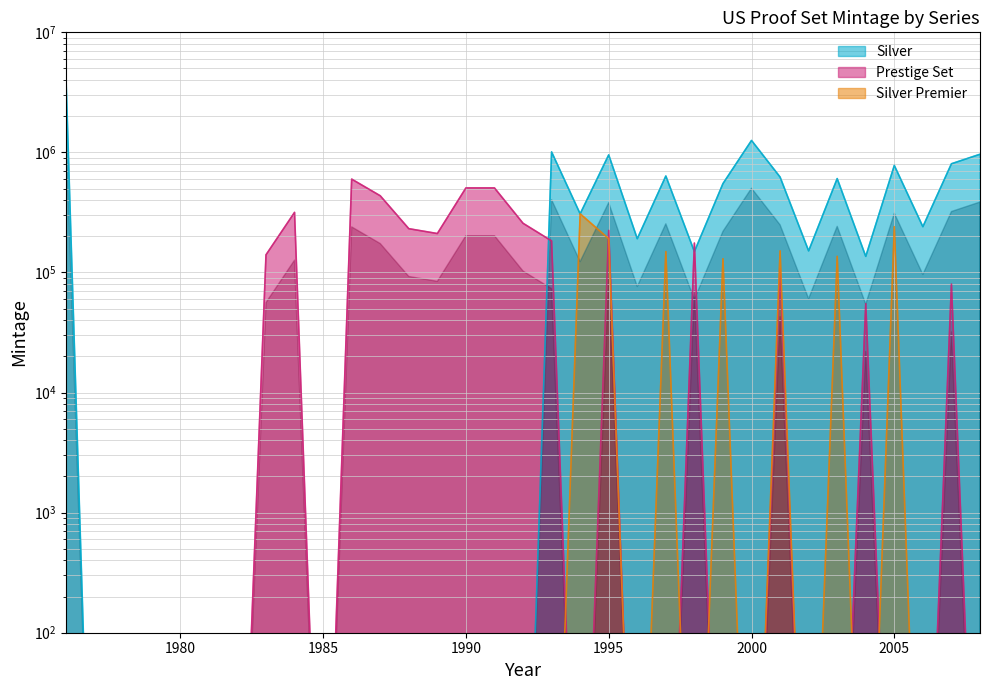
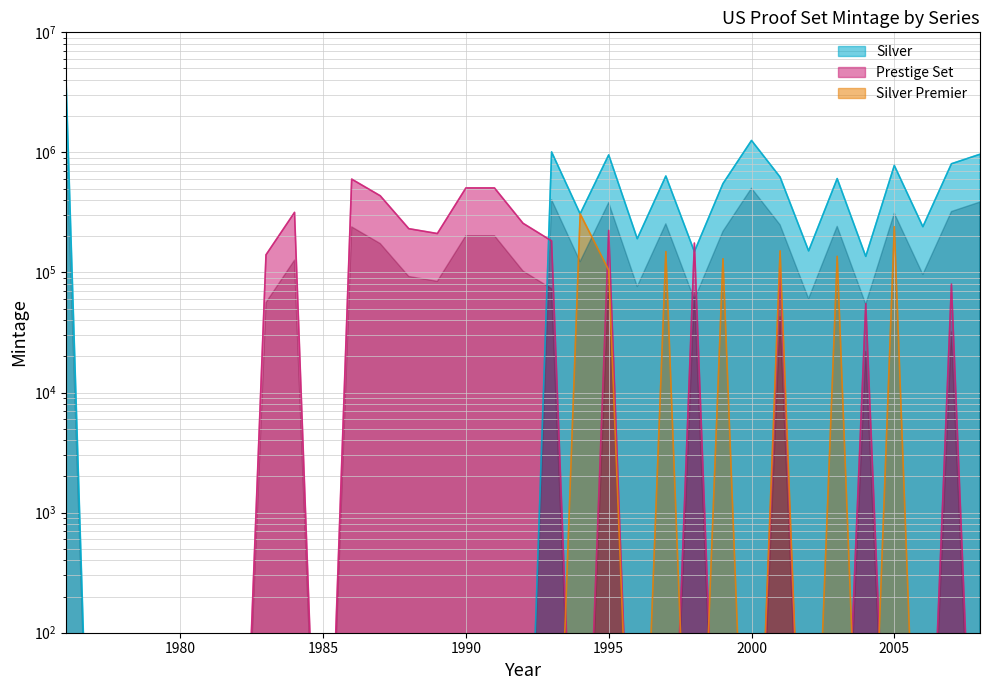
Silver Premier, 1995: 190000 -> 100000
